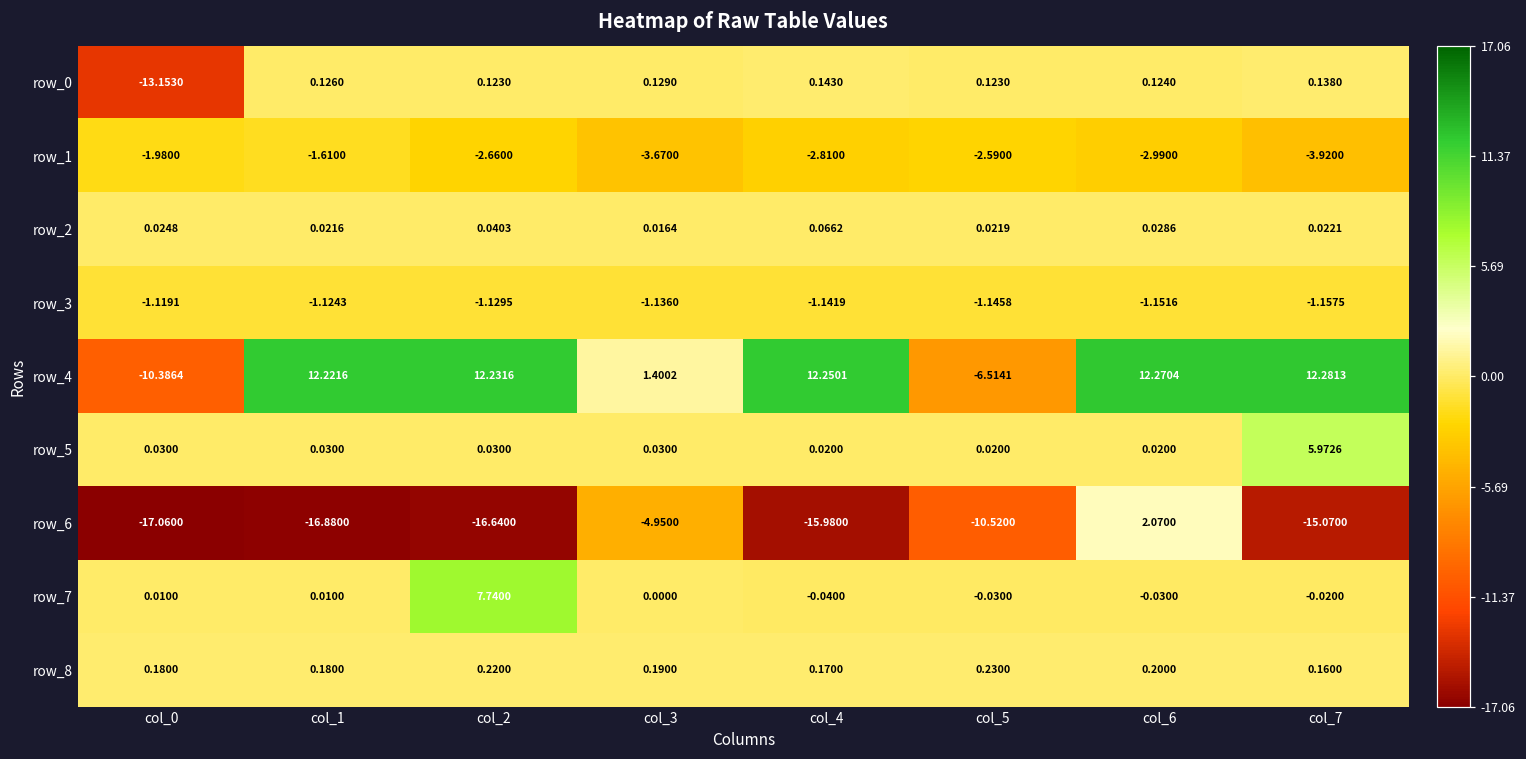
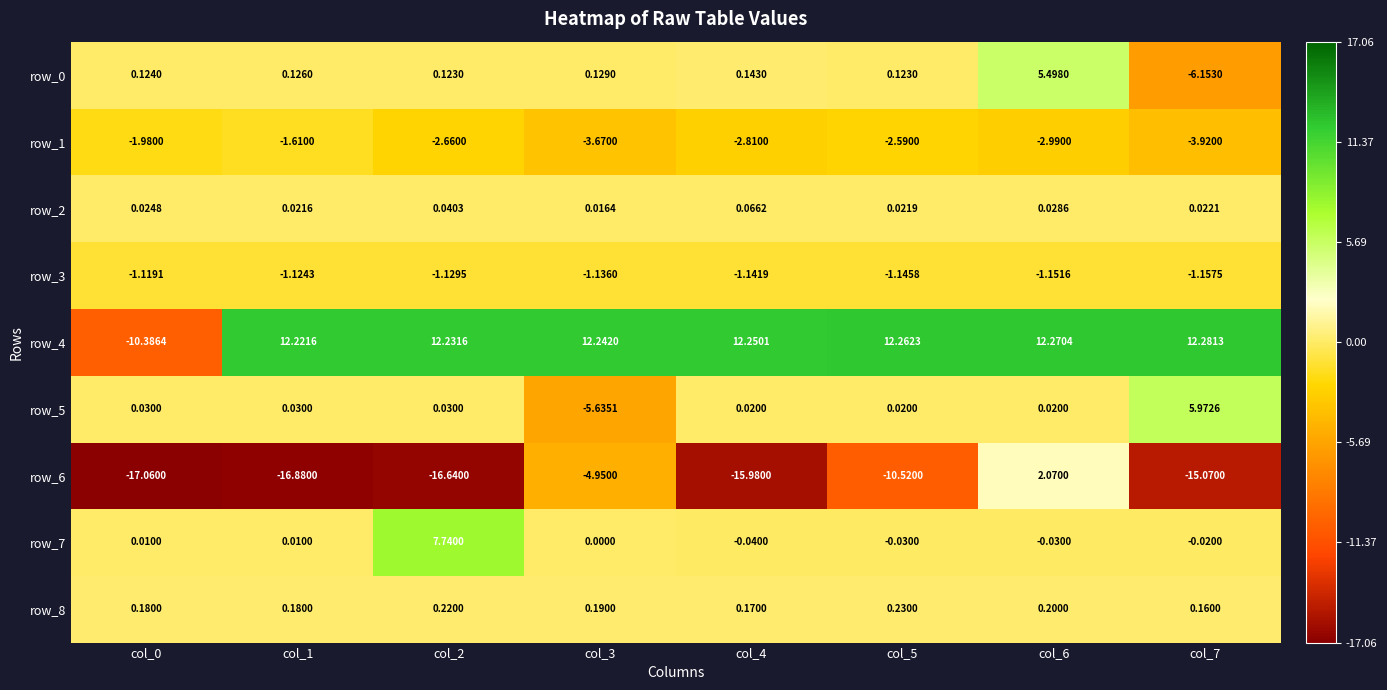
row_0, col_0: -13.1530 -> 0.1240
row_0, col_6: 0.1240 -> 5.4980
row_0, col_7: 0.1380 -> -6.1530
row_4, col_3: 1.4002 -> 12.2420
row_4, col_5: -6.5141 -> 12.2623
row_5, col_3: 0.0300 -> -5.6351
